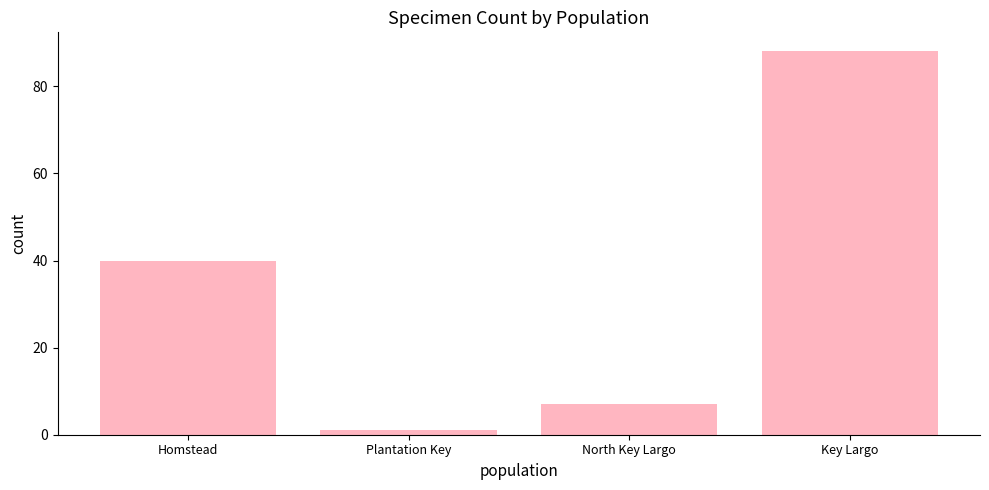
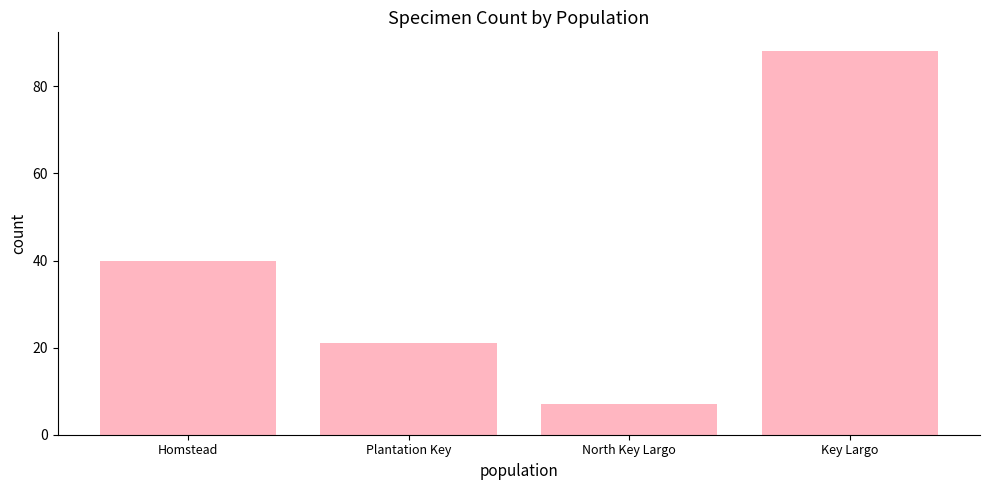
Plantation Key: 1 -> 21
